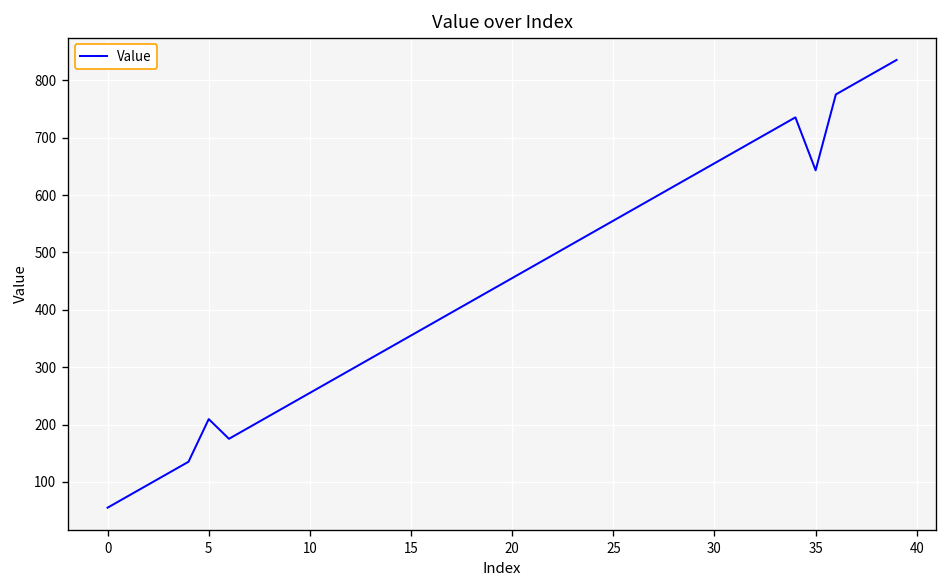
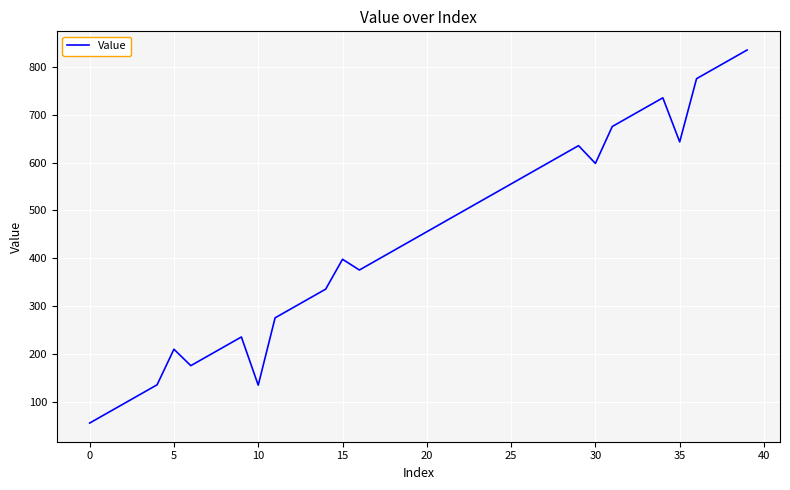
10: 260 -> 130
15: 360 -> 400
30: 660 -> 600
